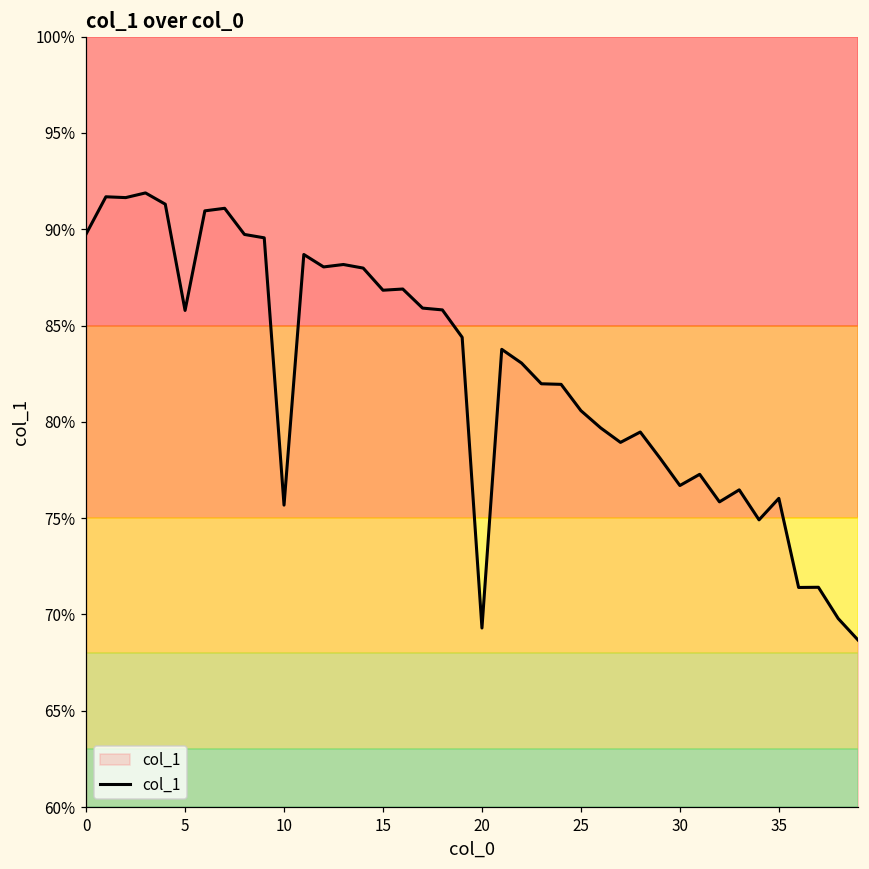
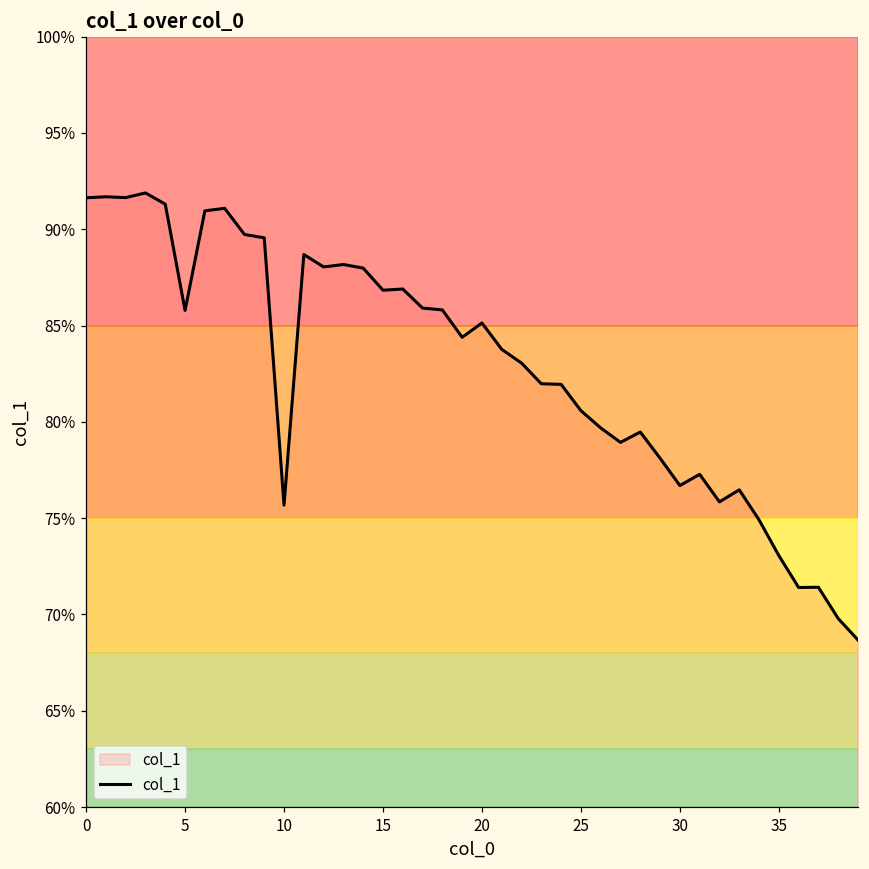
0: 89.8% -> 91.6%
20: 69.3% -> 85.1%
35: 76.0% -> 73.1%
